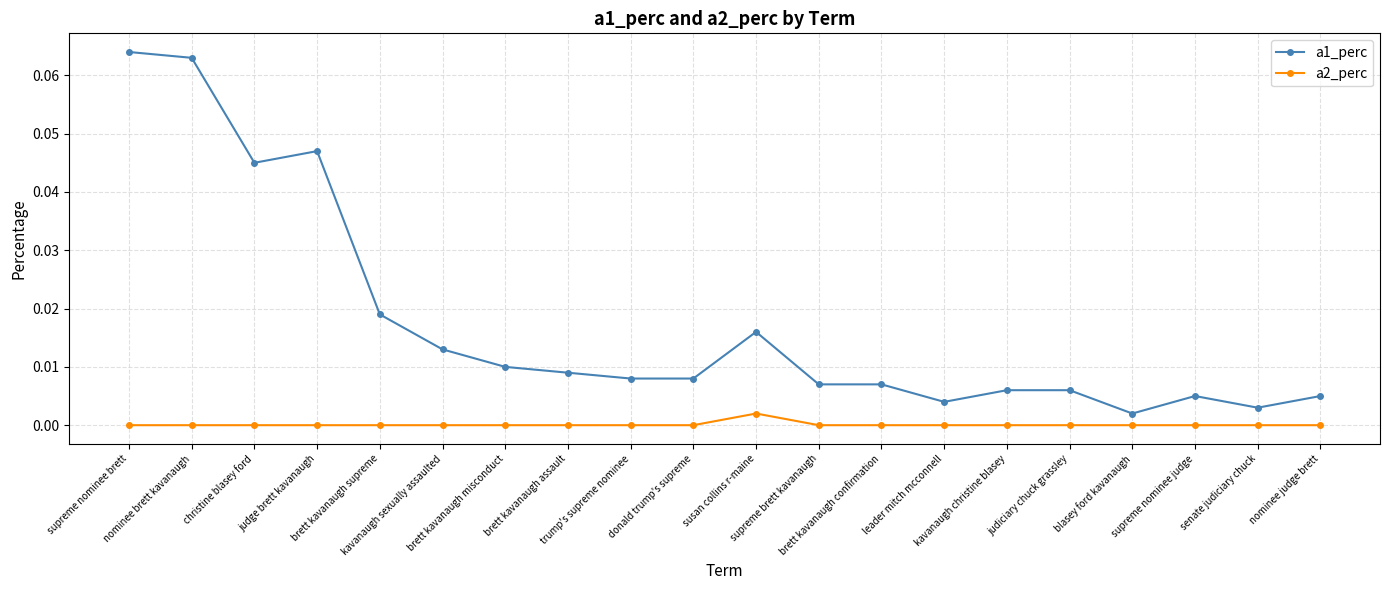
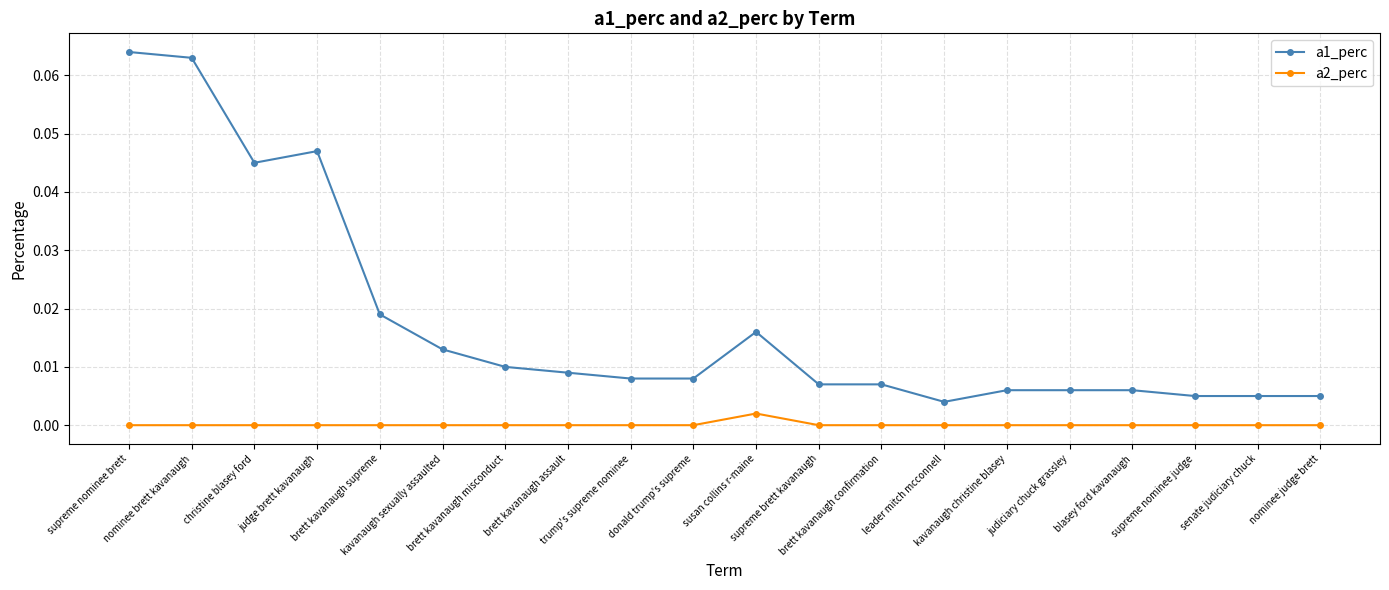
a1_perc, blasey ford kavanaugh: 0.002 -> 0.006
a1_perc, senate judiciary chuck: 0.003 -> 0.005
